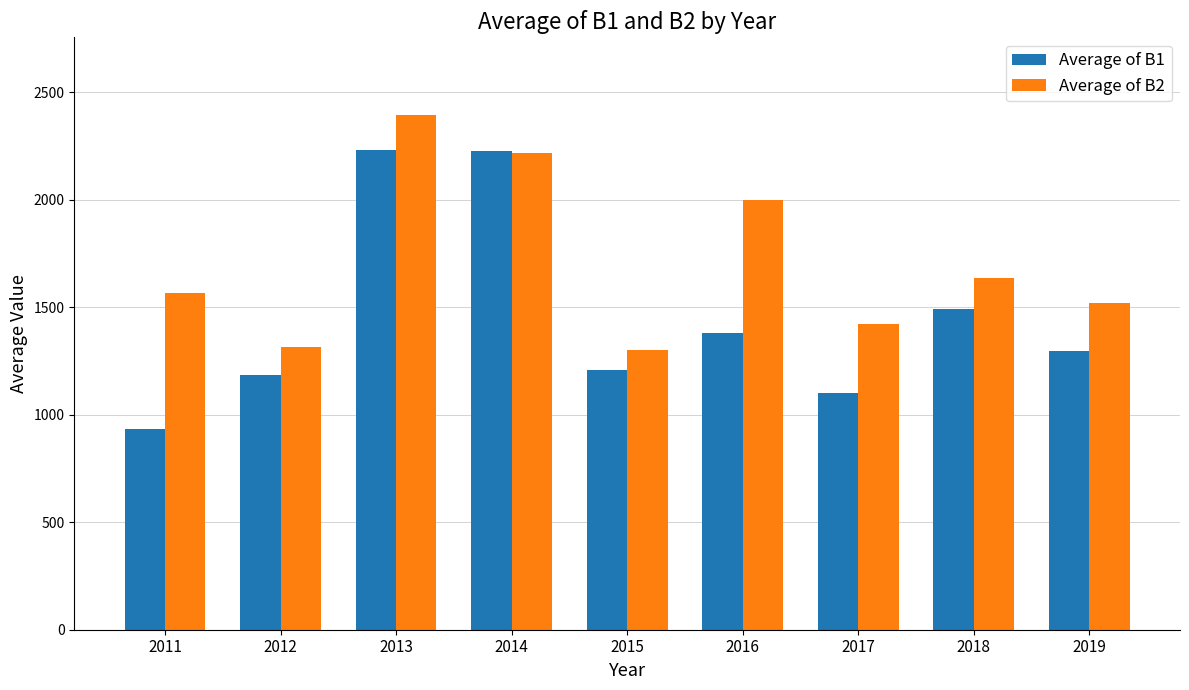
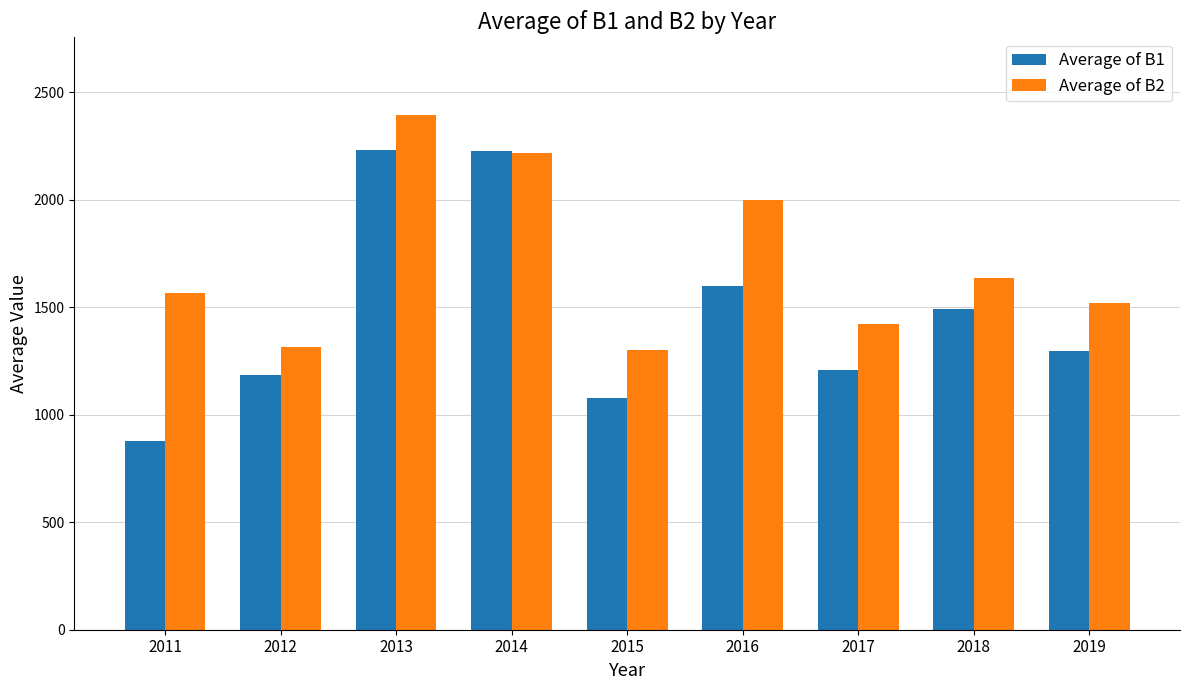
Average of B1, 2011: 940 -> 880
Average of B1, 2015: 1210 -> 1080
Average of B1, 2016: 1380 -> 1600
Average of B1, 2017: 1100 -> 1210
